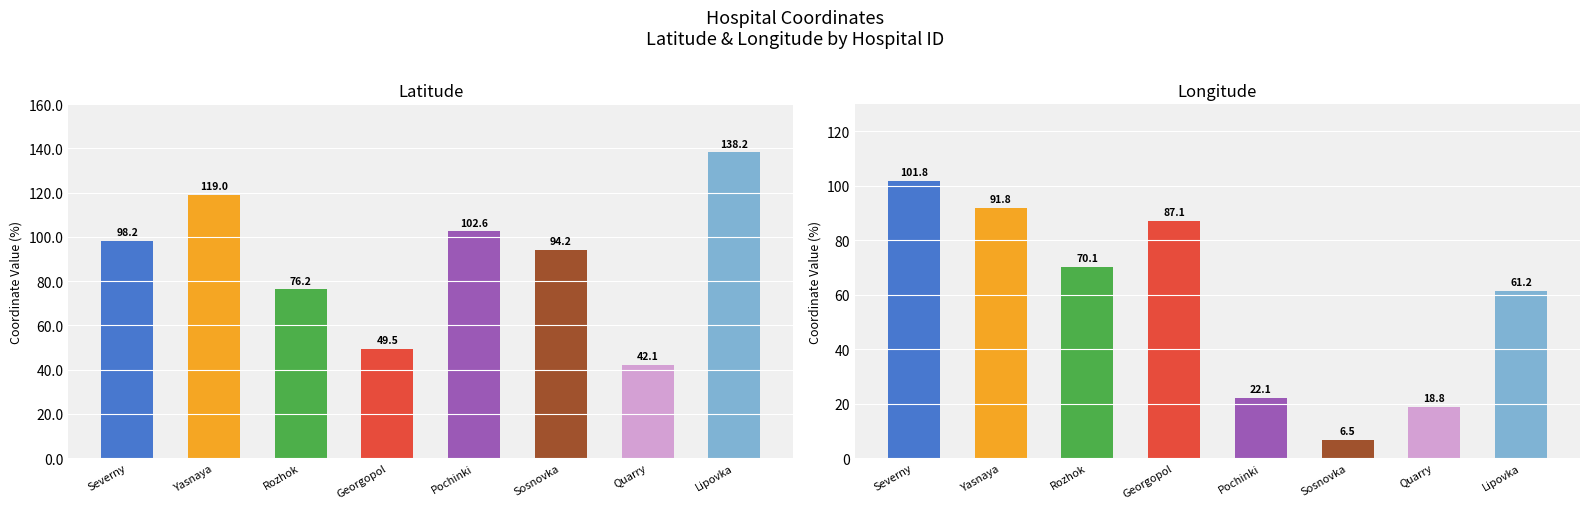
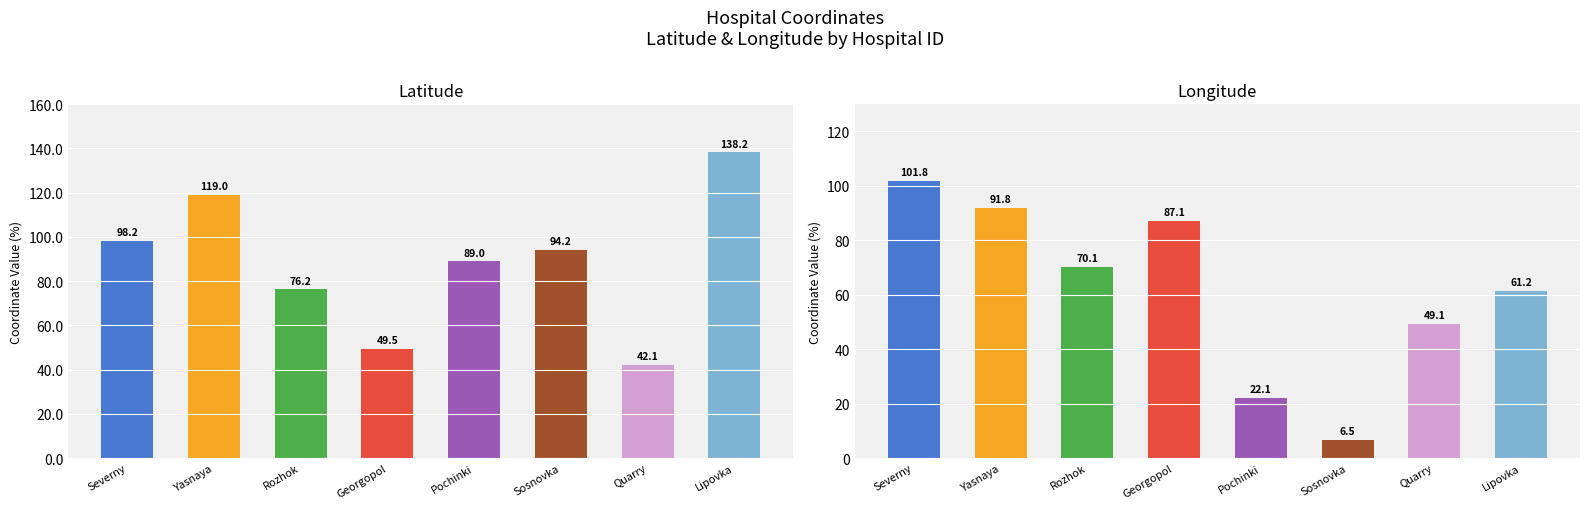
Latitude, Pochinki: 102.6 -> 89.0
Longitude, Quarry: 18.8 -> 49.1
